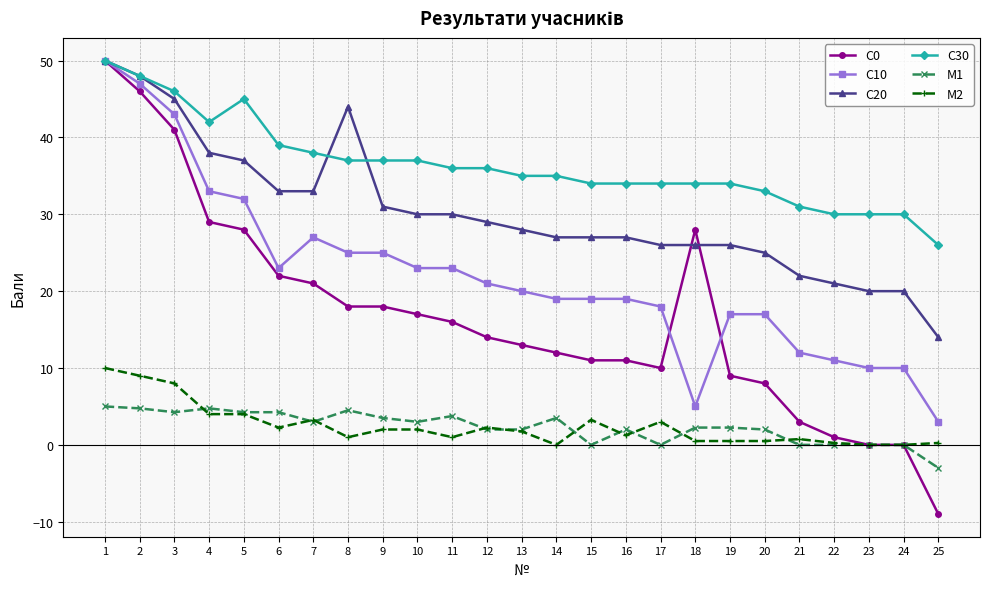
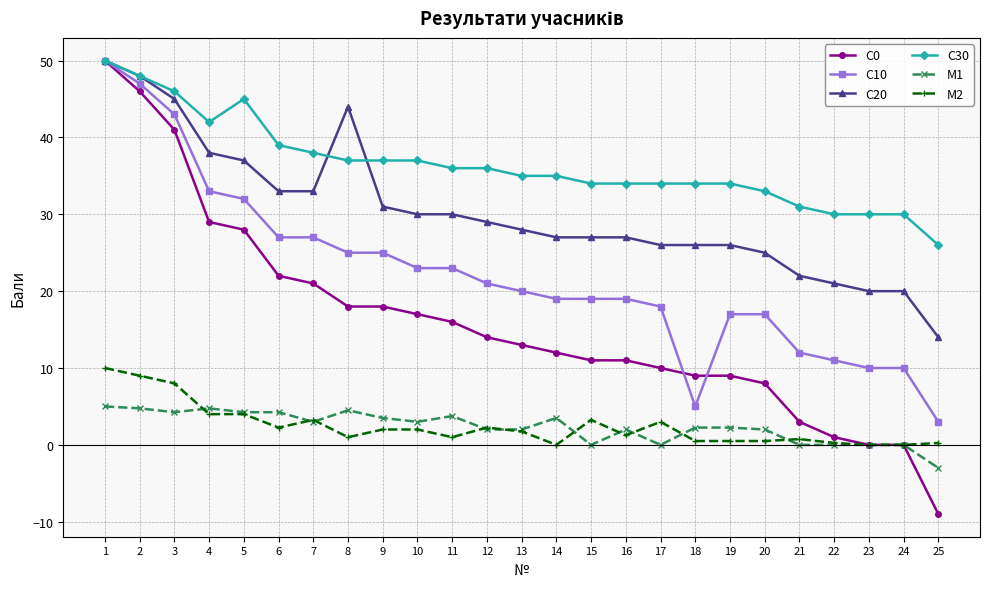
С10, 6: 23 -> 27
С0, 18: 28 -> 9
